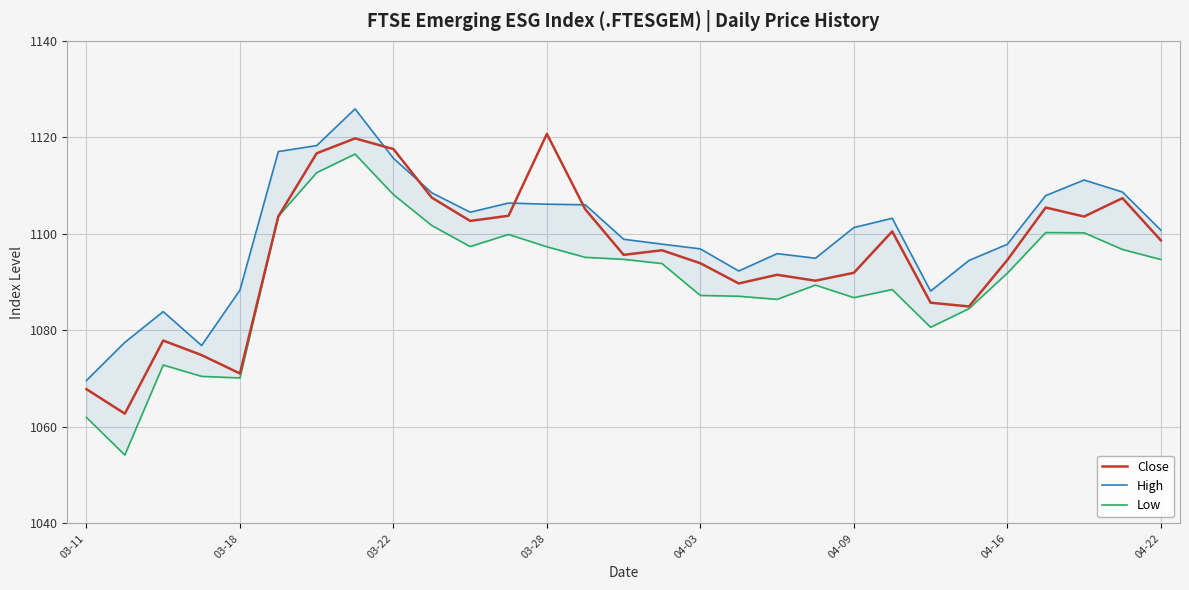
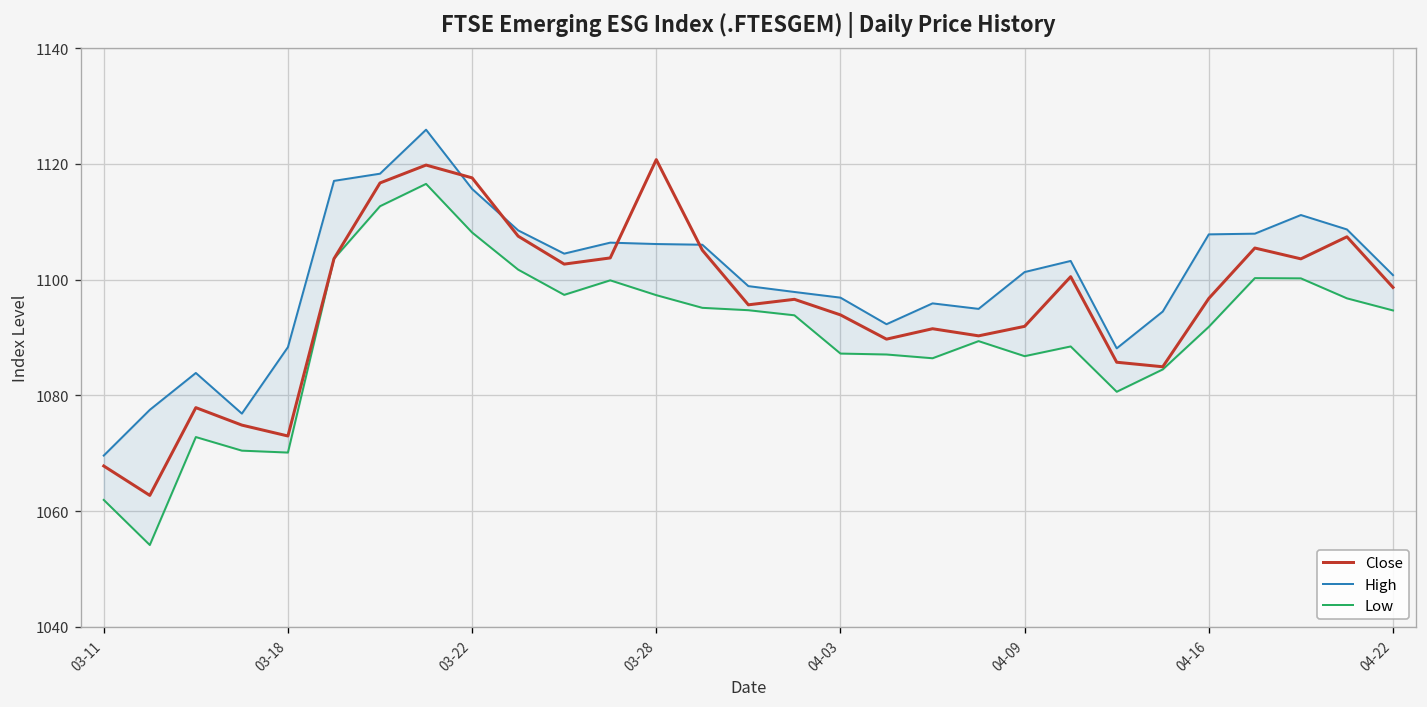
Close, 03-18: 1071 -> 1073
Close, 04-16: 1095 -> 1097
High, 04-16: 1098 -> 1108
